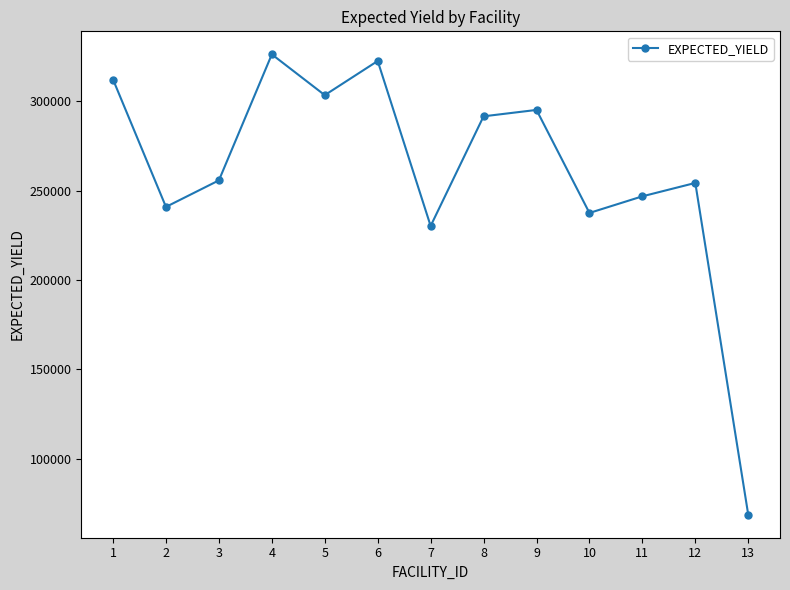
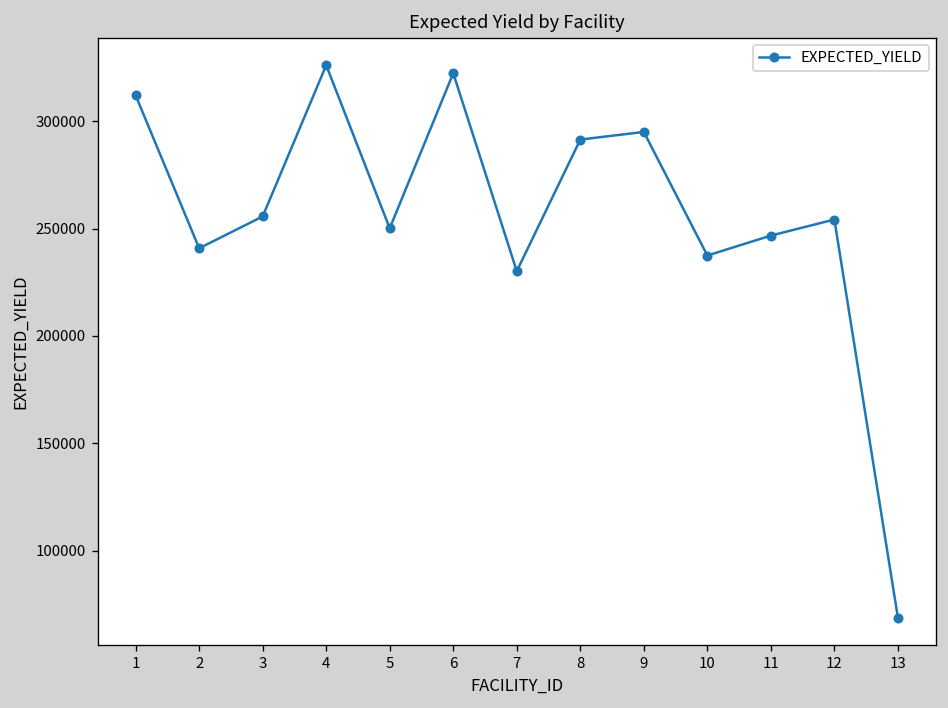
5: 303000 -> 250000
